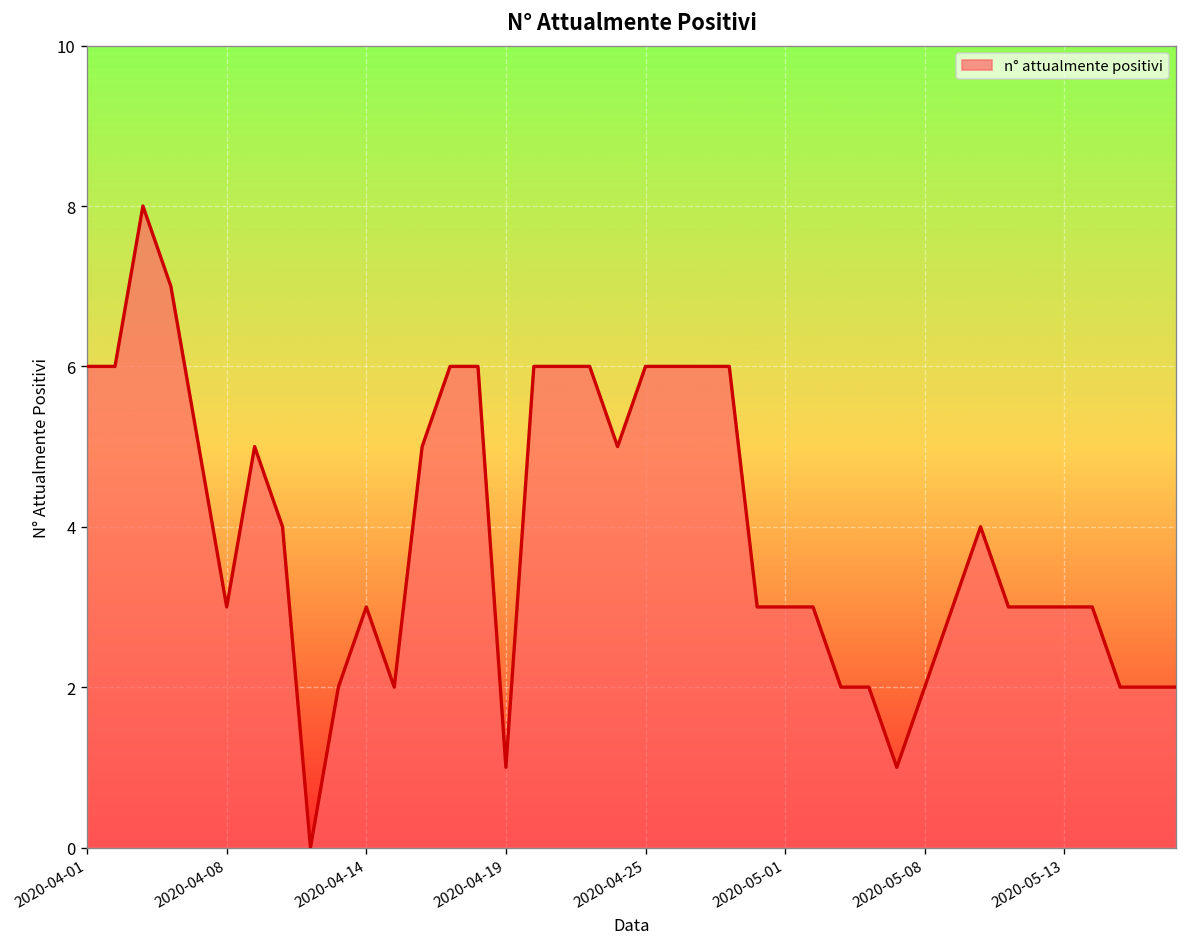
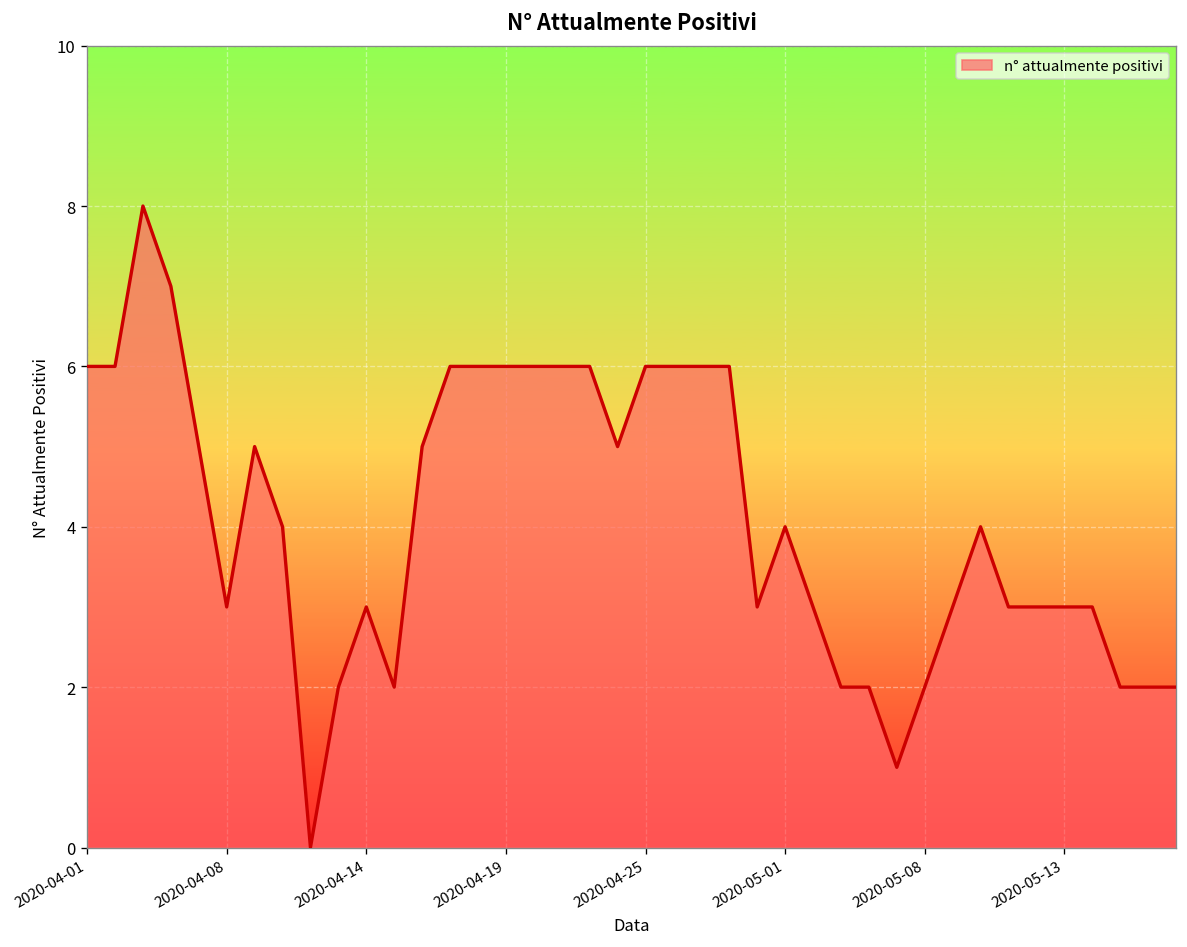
2020-04-19: 1 -> 6
2020-05-01: 3 -> 4
